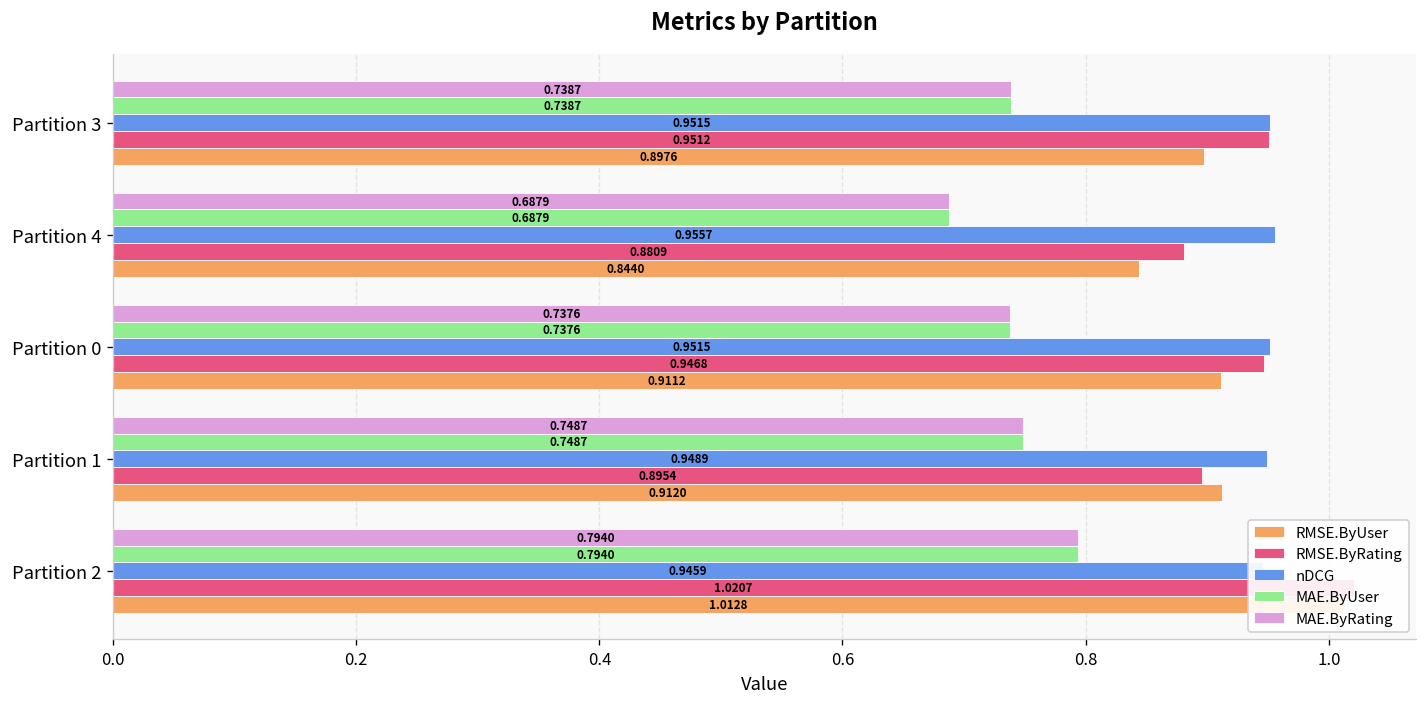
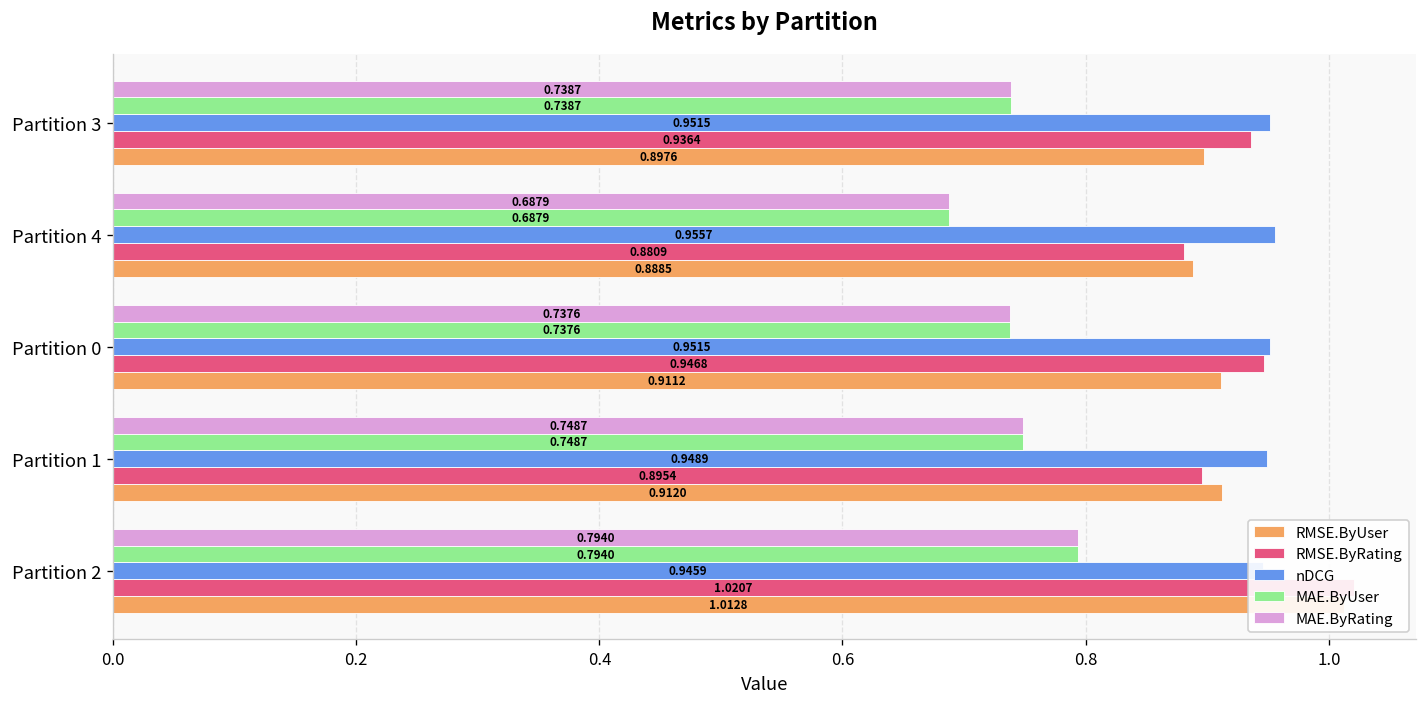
RMSE.ByRating, Partition 3: 0.9512 -> 0.9364
RMSE.ByUser, Partition 4: 0.8440 -> 0.8885
